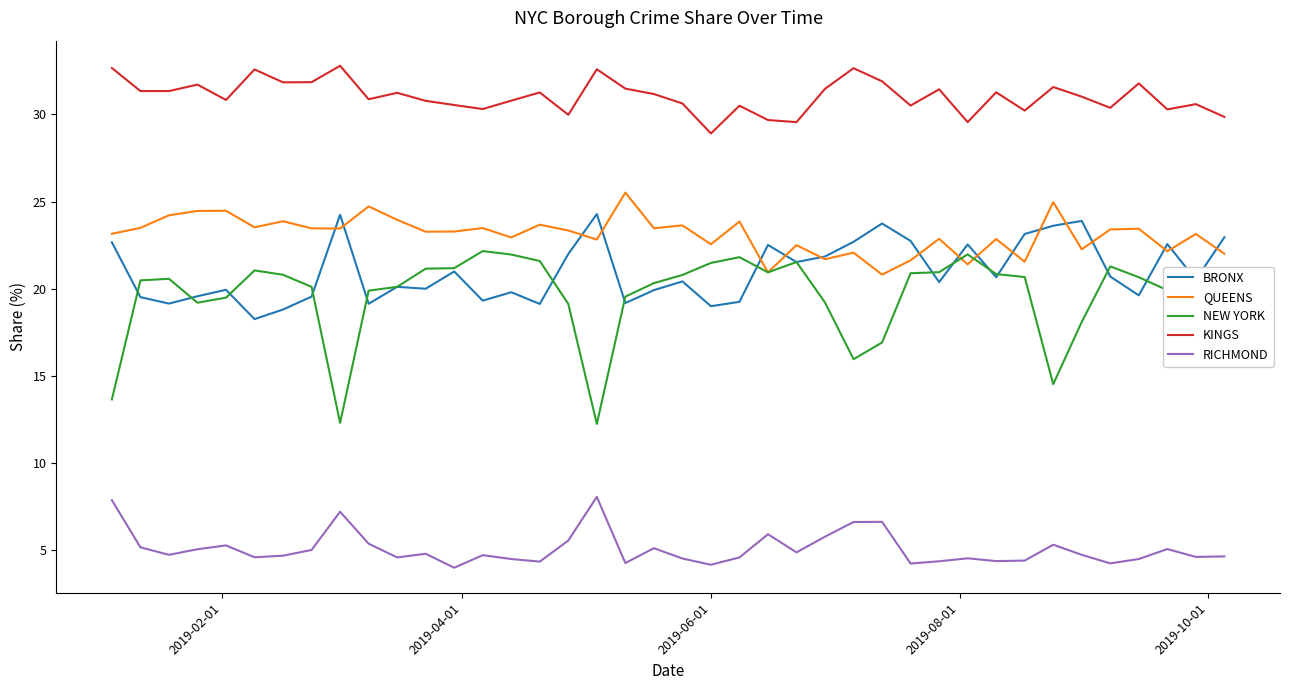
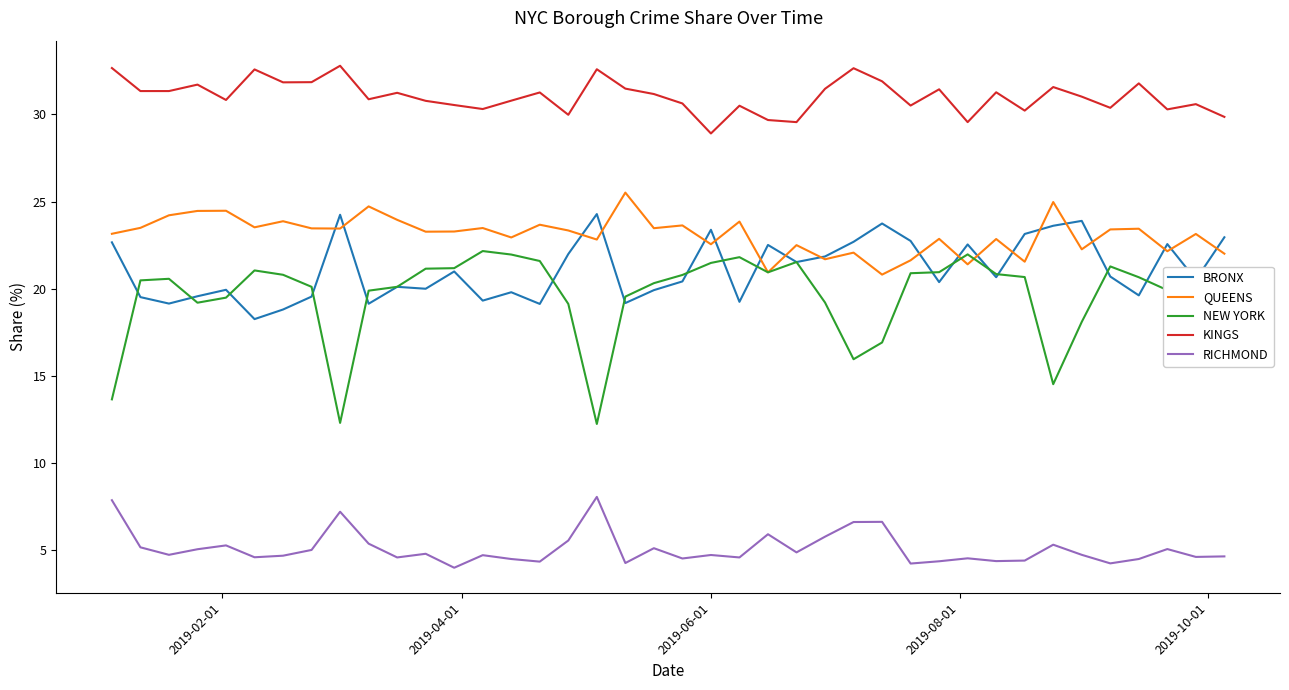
BRONX, 2019-06-01: 19.0 -> 23.4
RICHMOND, 2019-06-01: 4.2 -> 4.7
